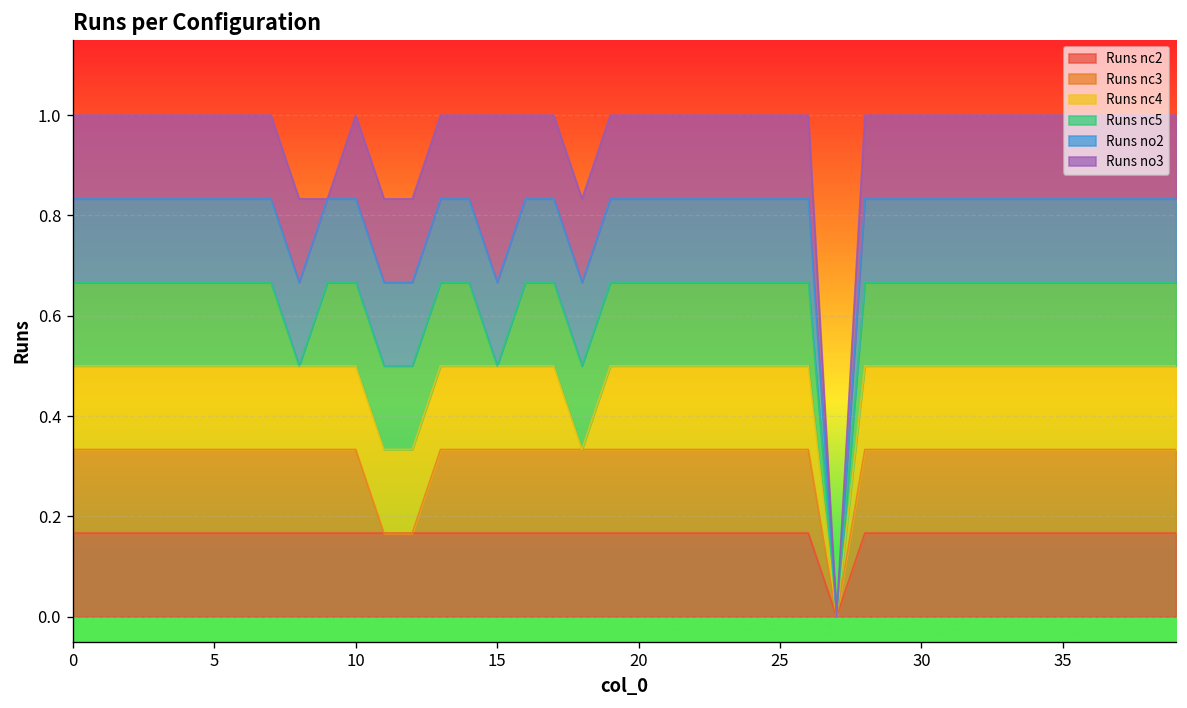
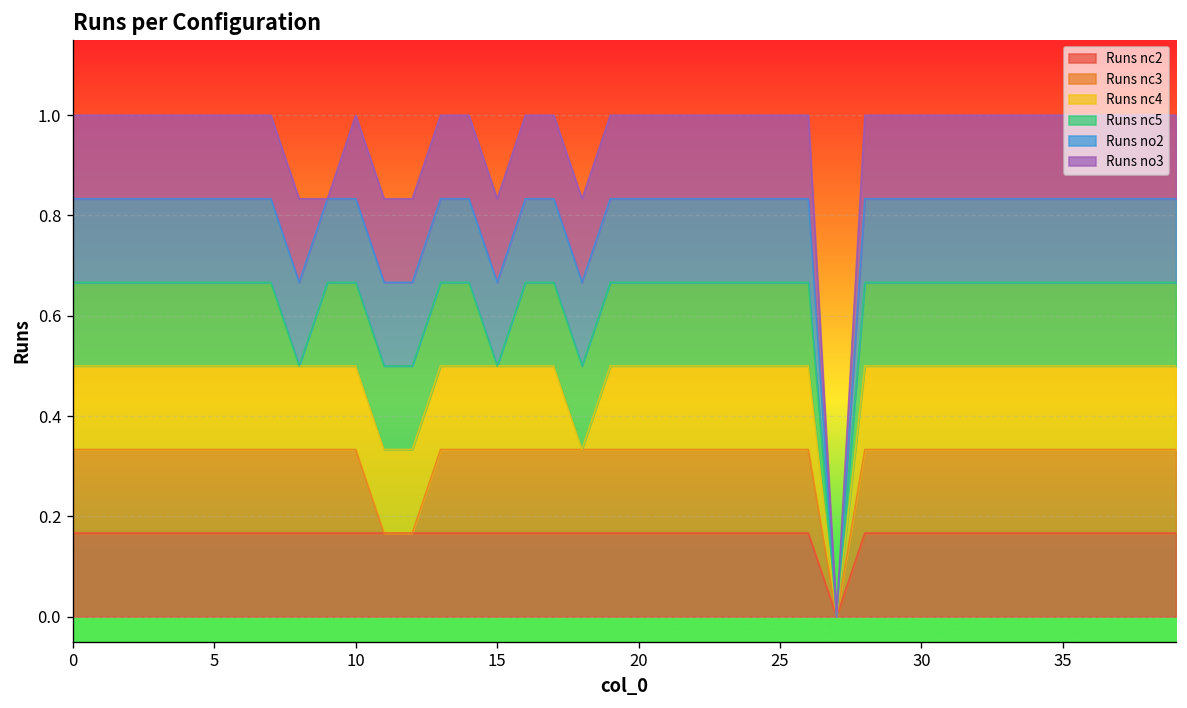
Runs no3, 15: 0.33 -> 0.17
